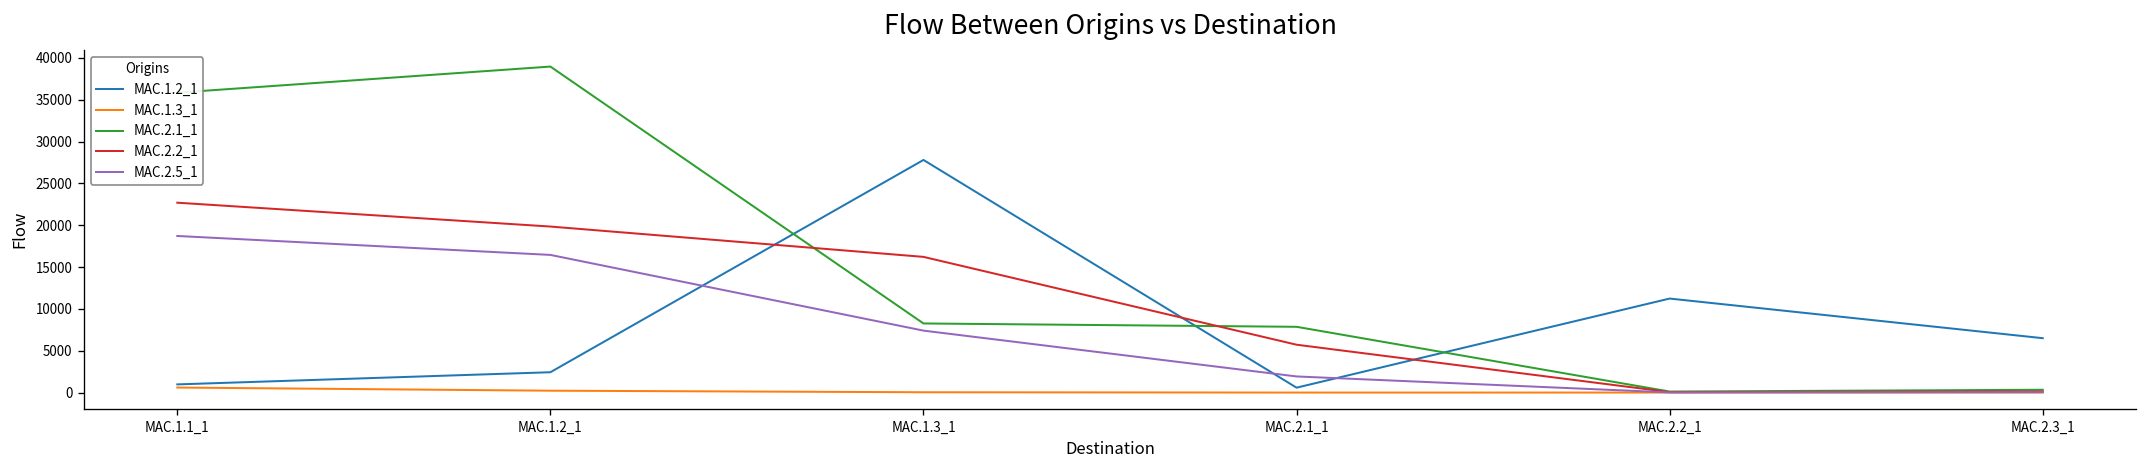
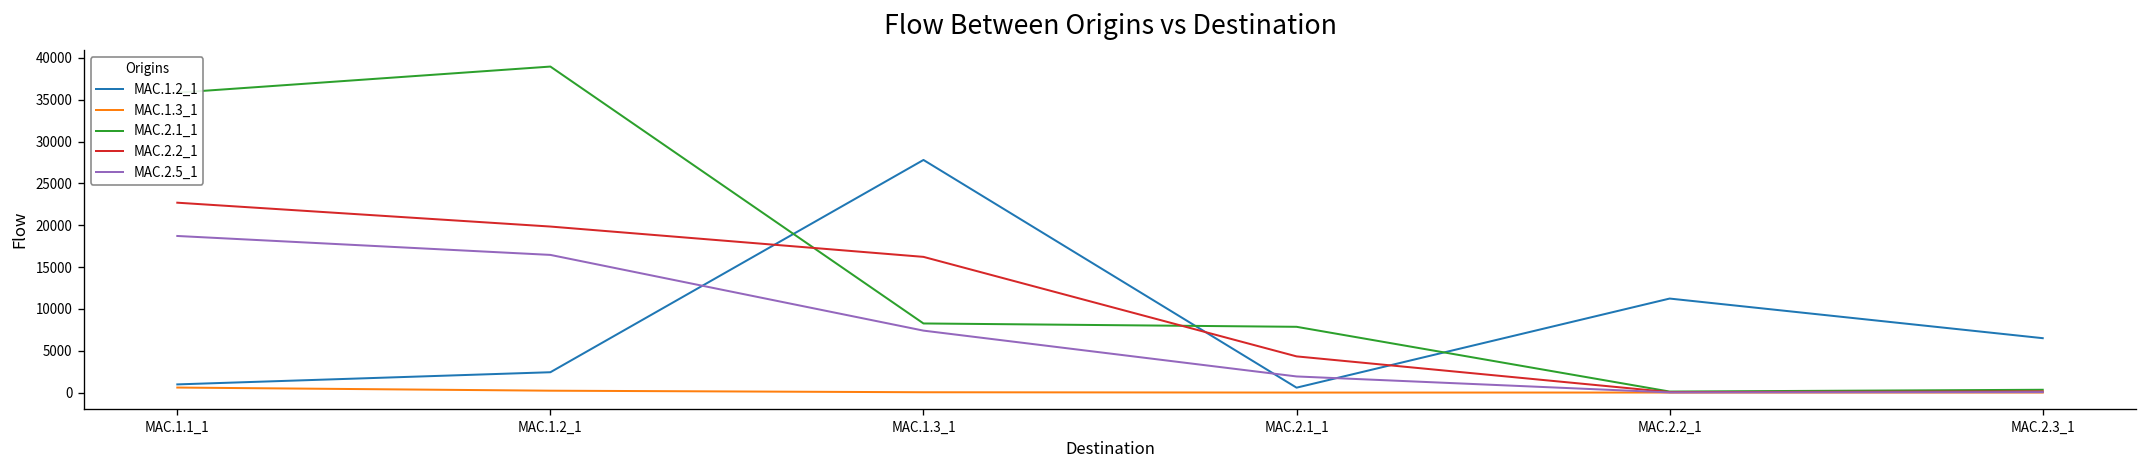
MAC.2.2_1, MAC.2.1_1: 6000 -> 4000
